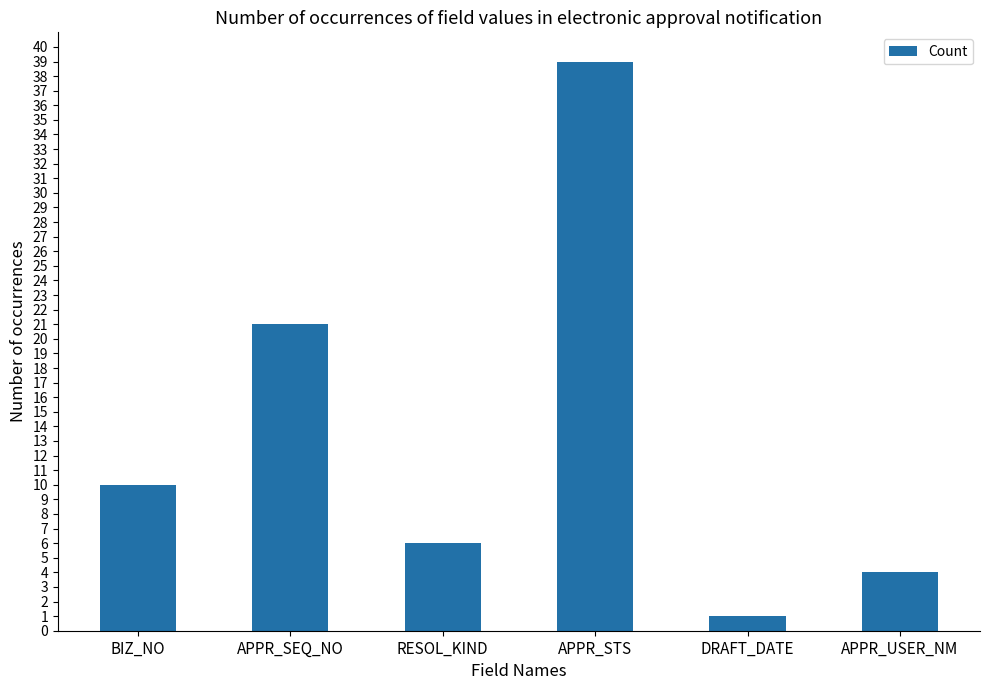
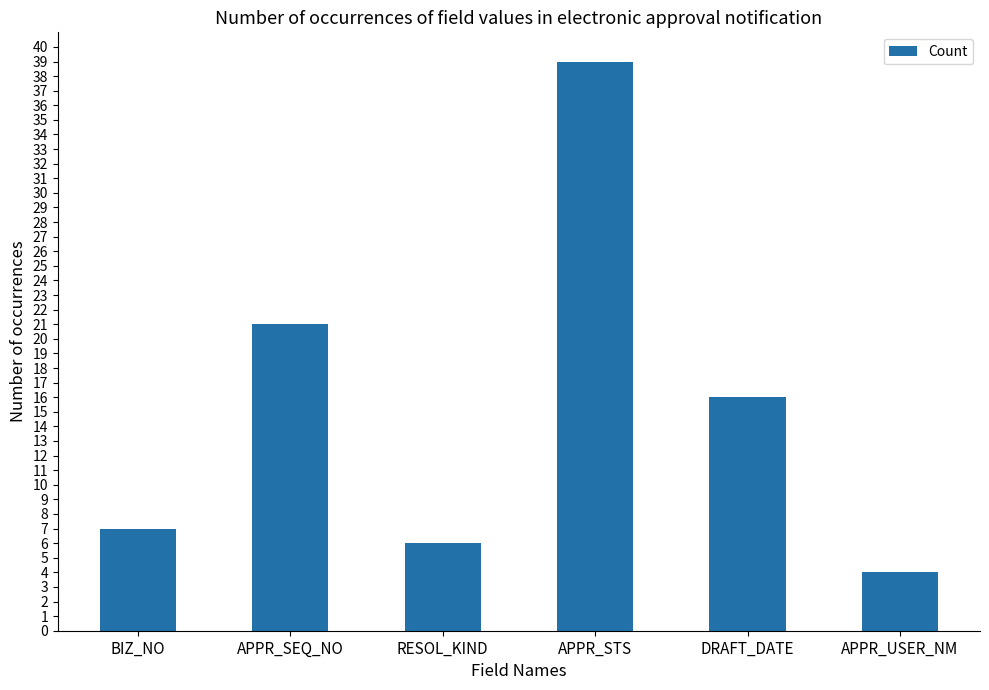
BIZ_NO: 10 -> 7
DRAFT_DATE: 1 -> 16
